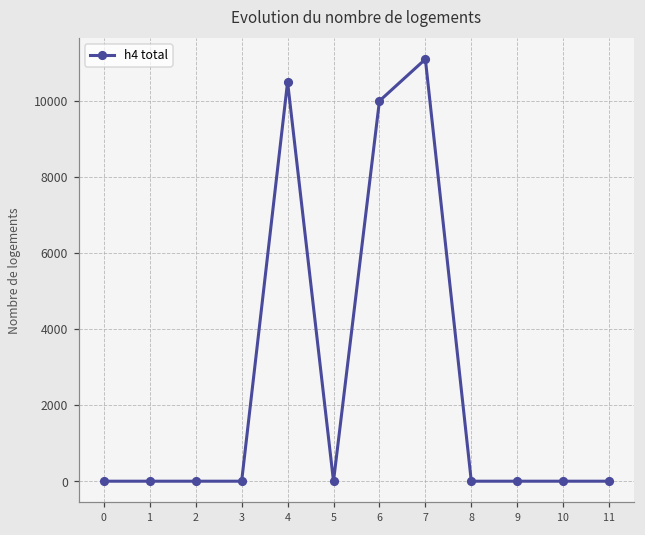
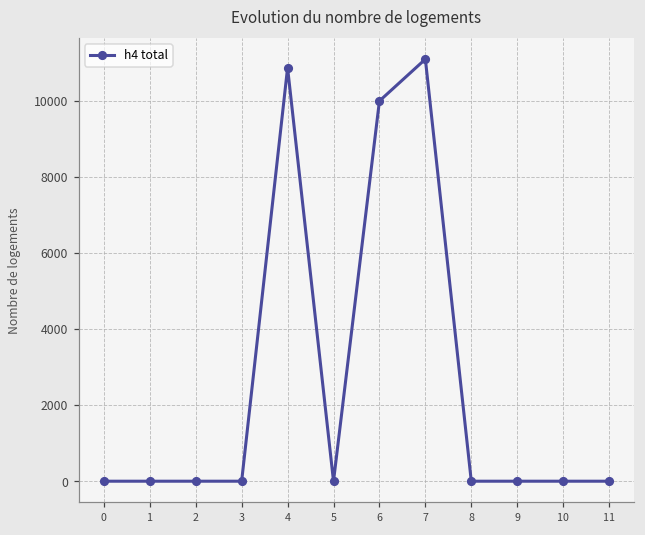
4: 10500 -> 10900
